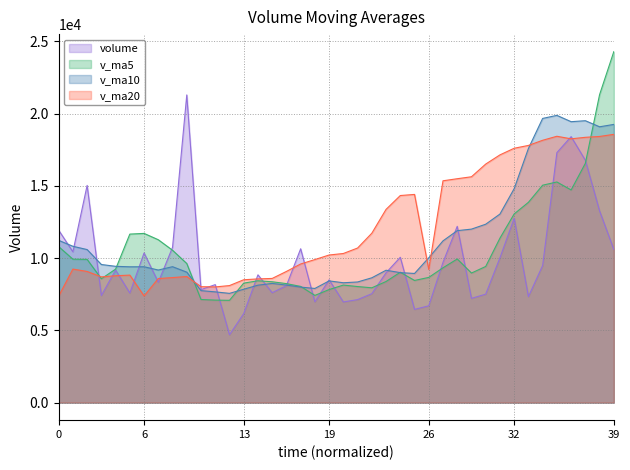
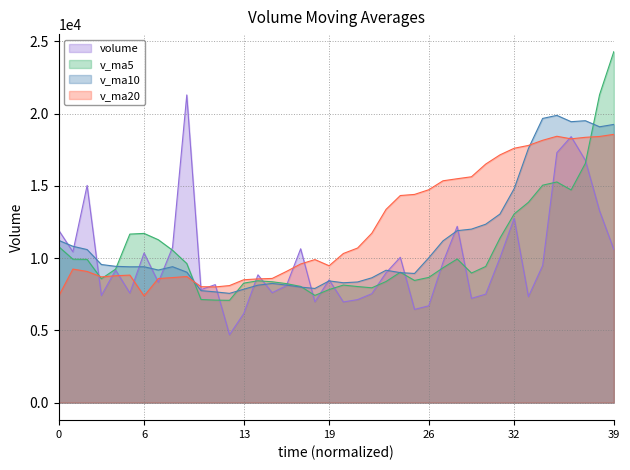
v_ma20, 19: 10200 -> 9500
v_ma20, 26: 9200 -> 14700
